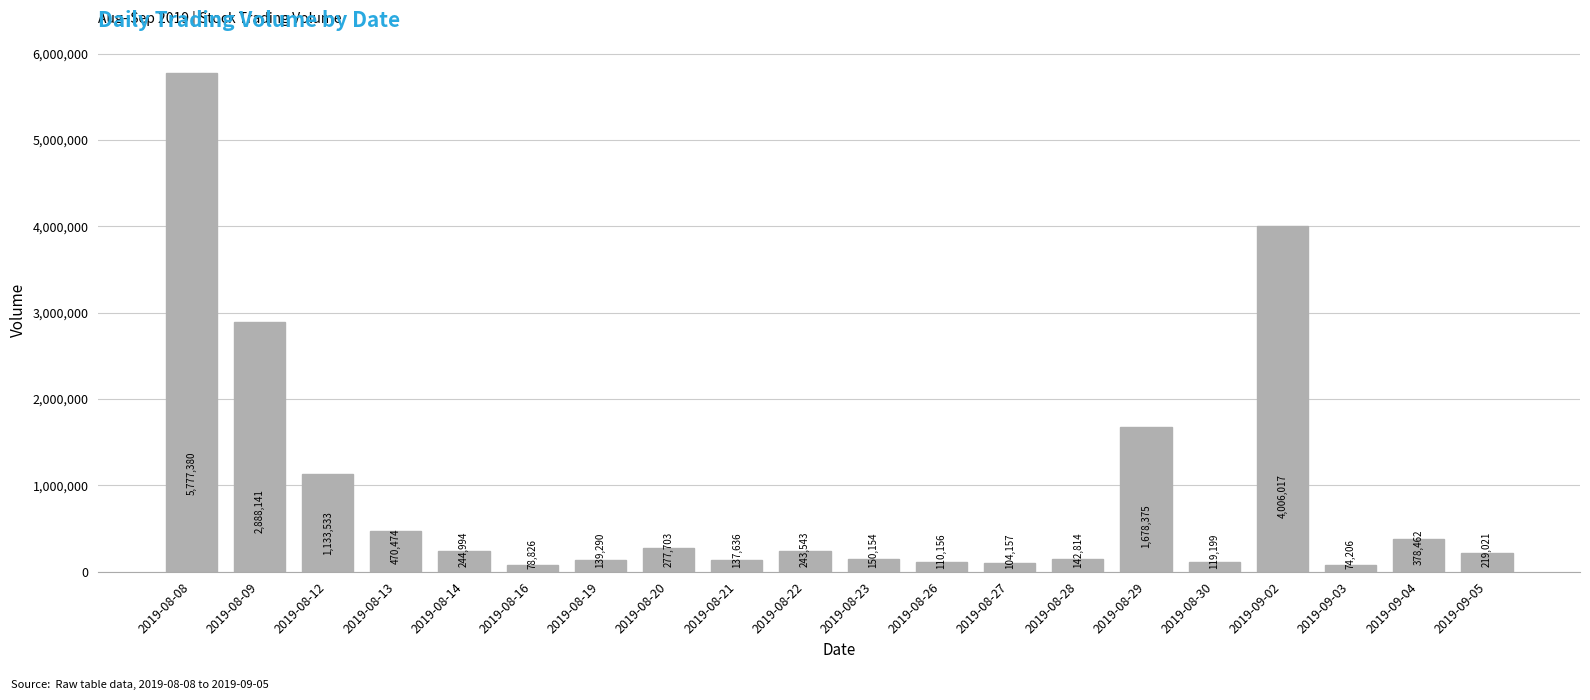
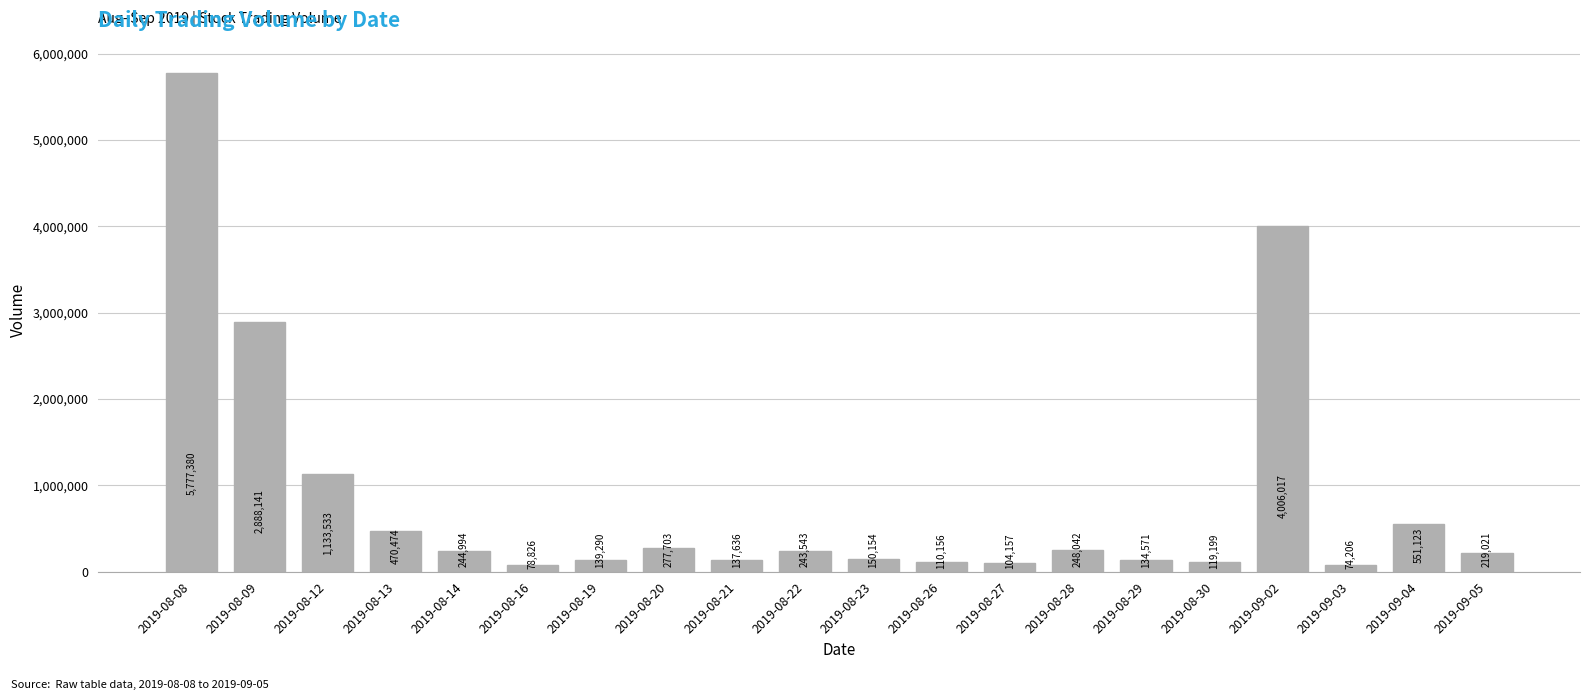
2019-08-28: 142,814 -> 248,042
2019-08-29: 1,678,375 -> 134,571
2019-09-04: 378,462 -> 551,123
